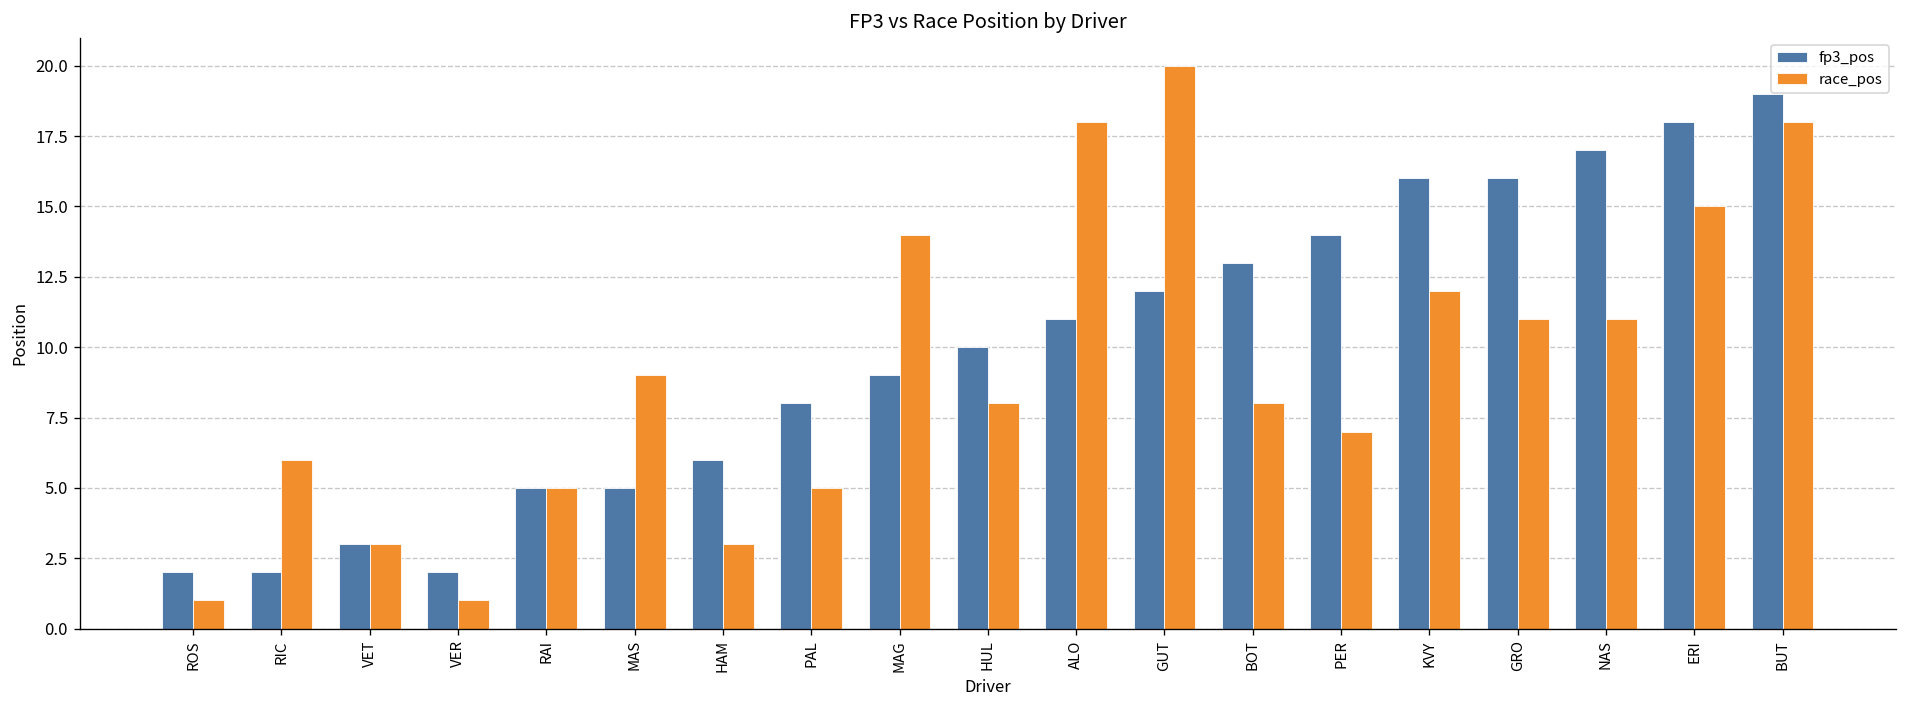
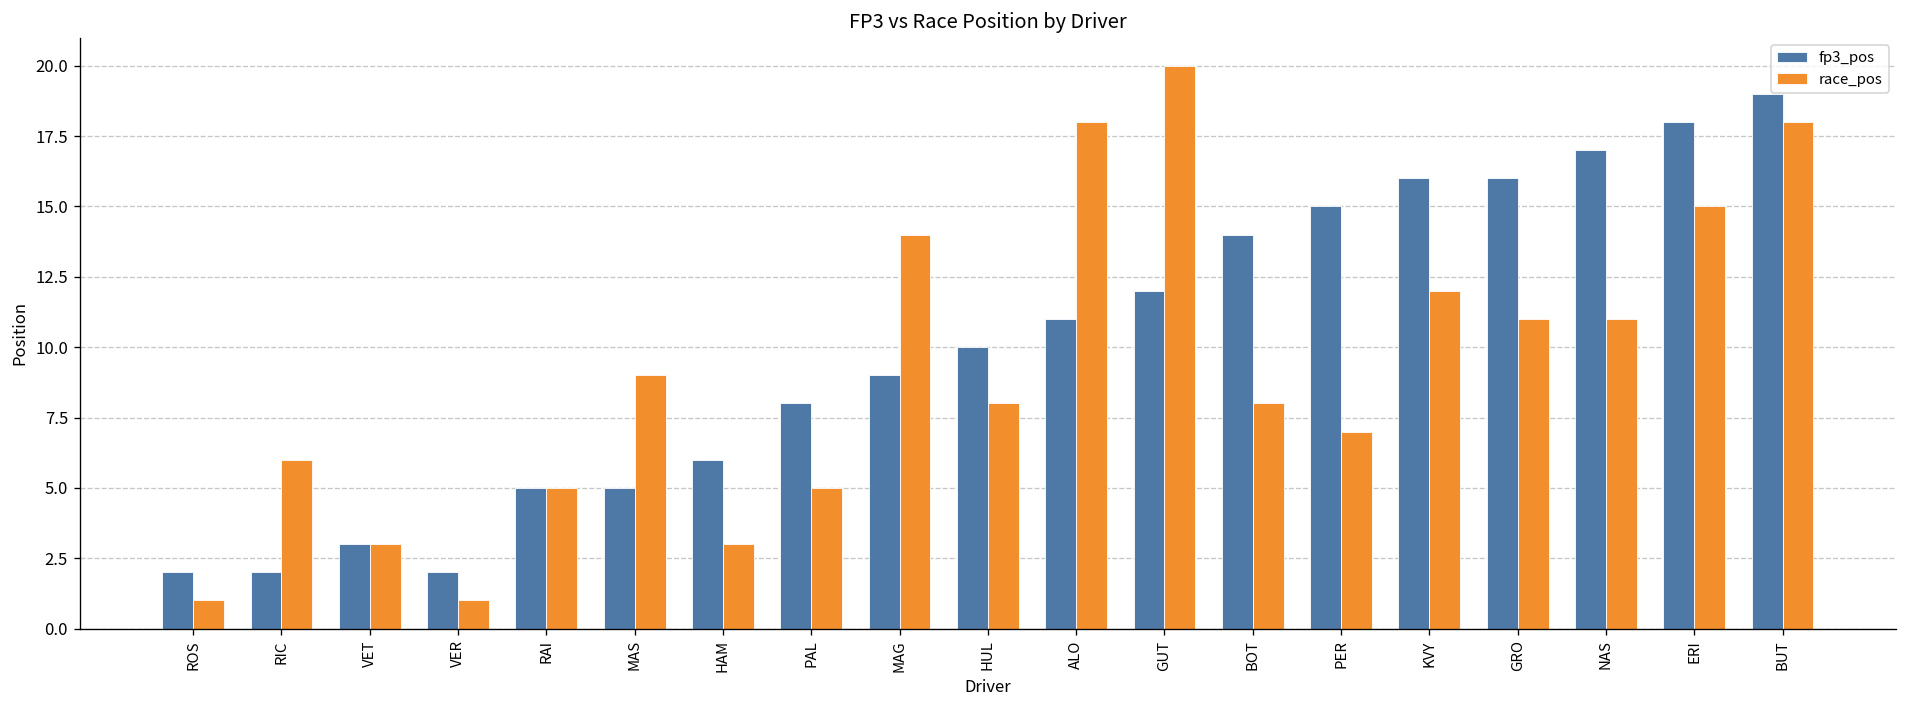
fp3_pos, BOT: 13 -> 14
fp3_pos, PER: 14 -> 15
